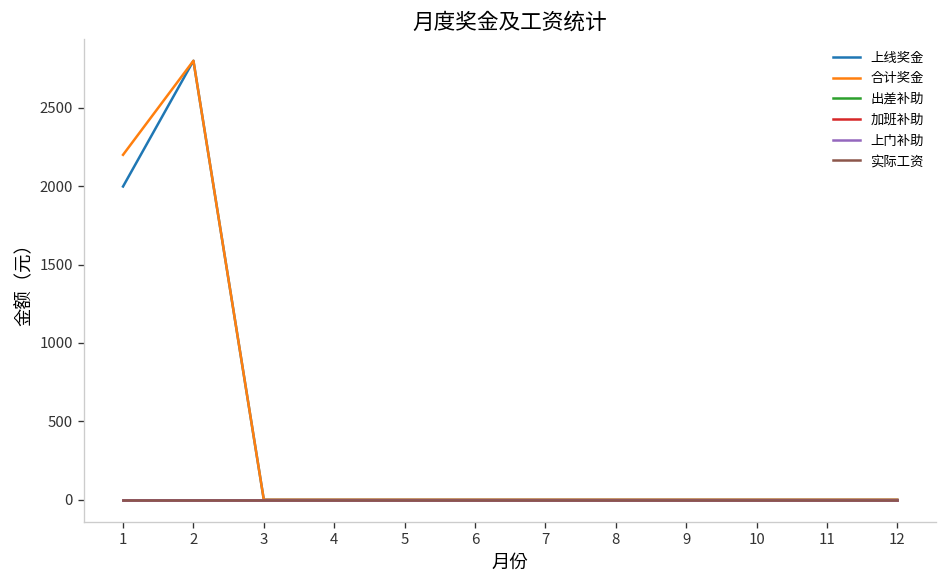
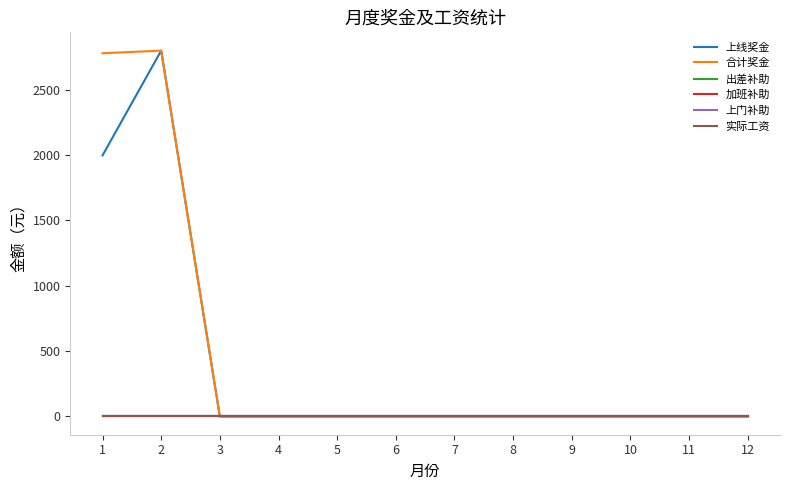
合计奖金, 1: 2200 -> 2780
